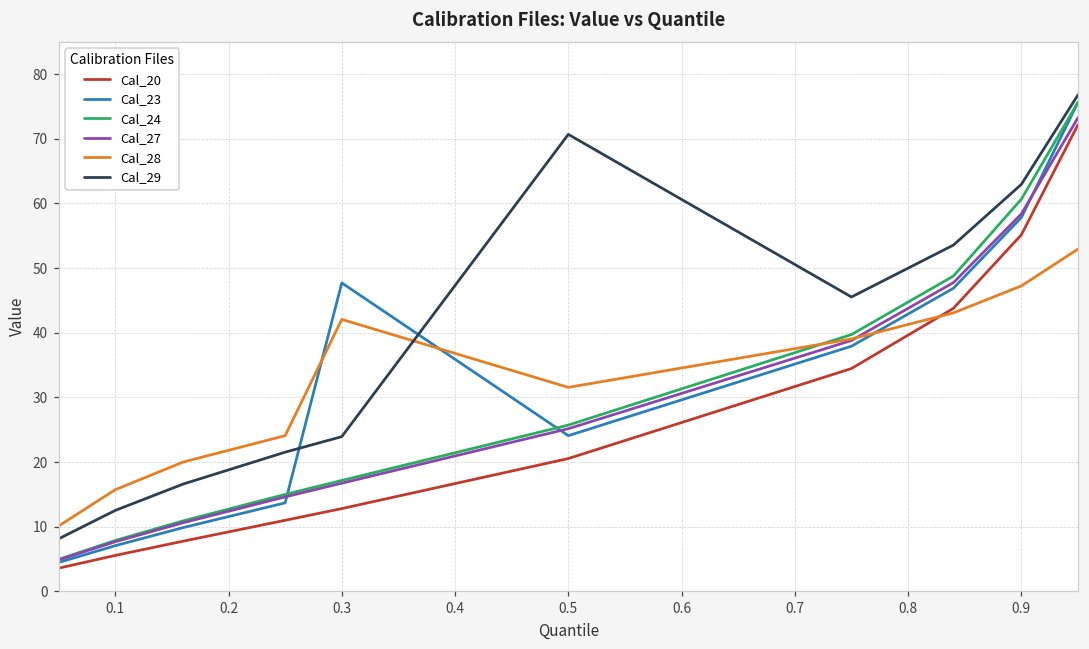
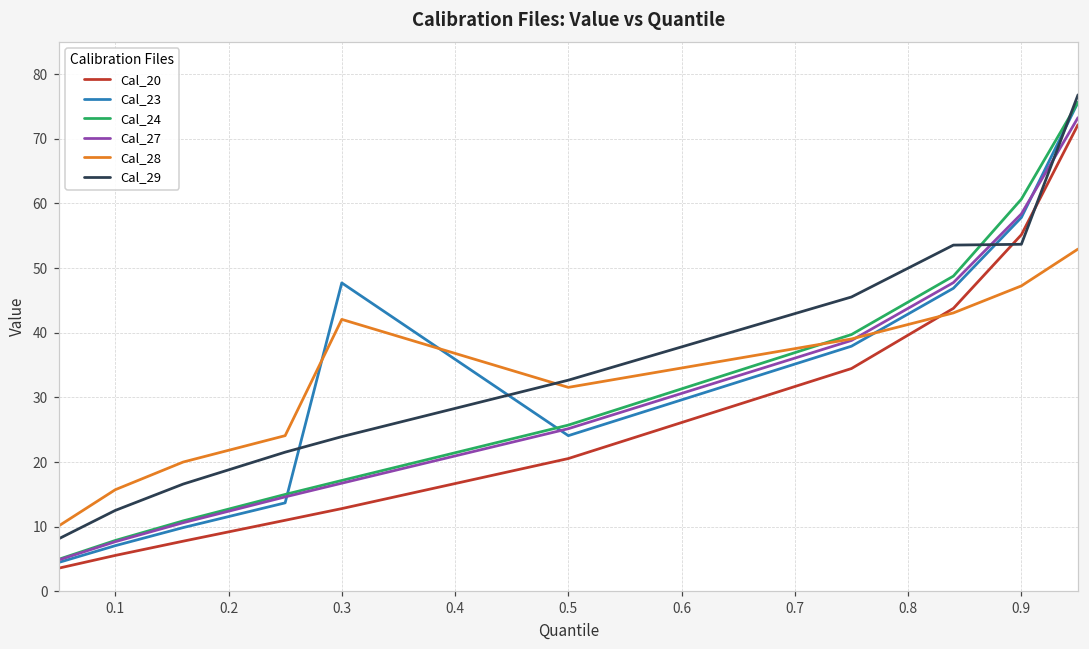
Cal_29, 0.5: 71 -> 33
Cal_29, 0.9: 63 -> 54
